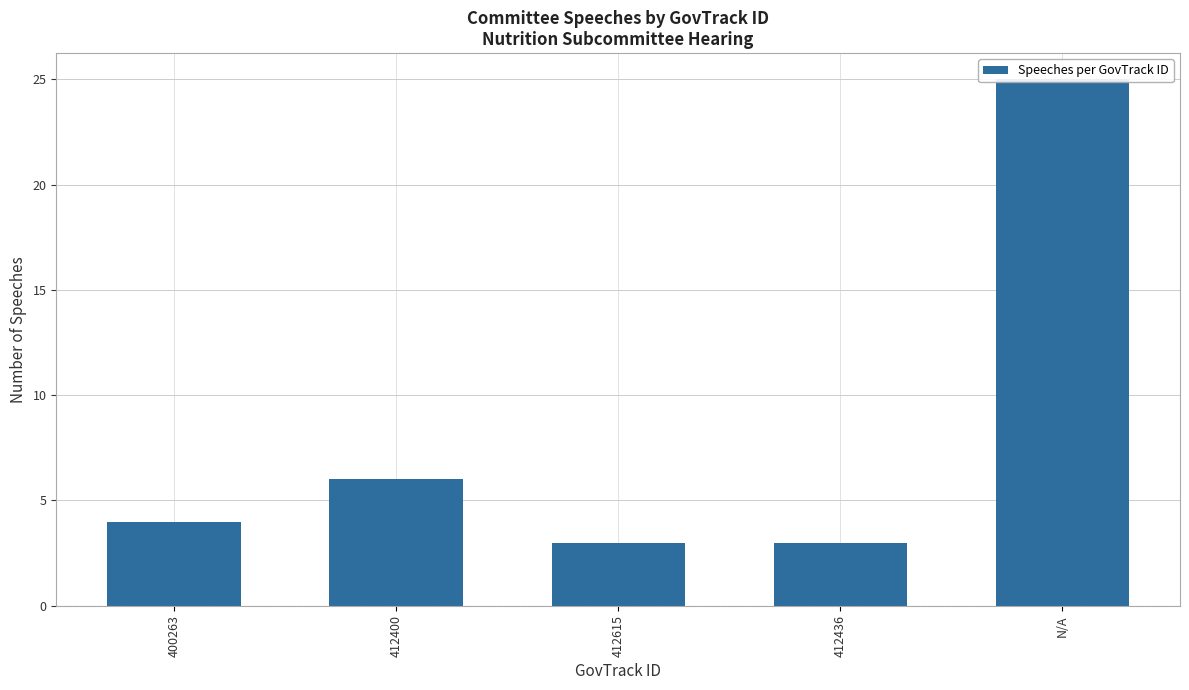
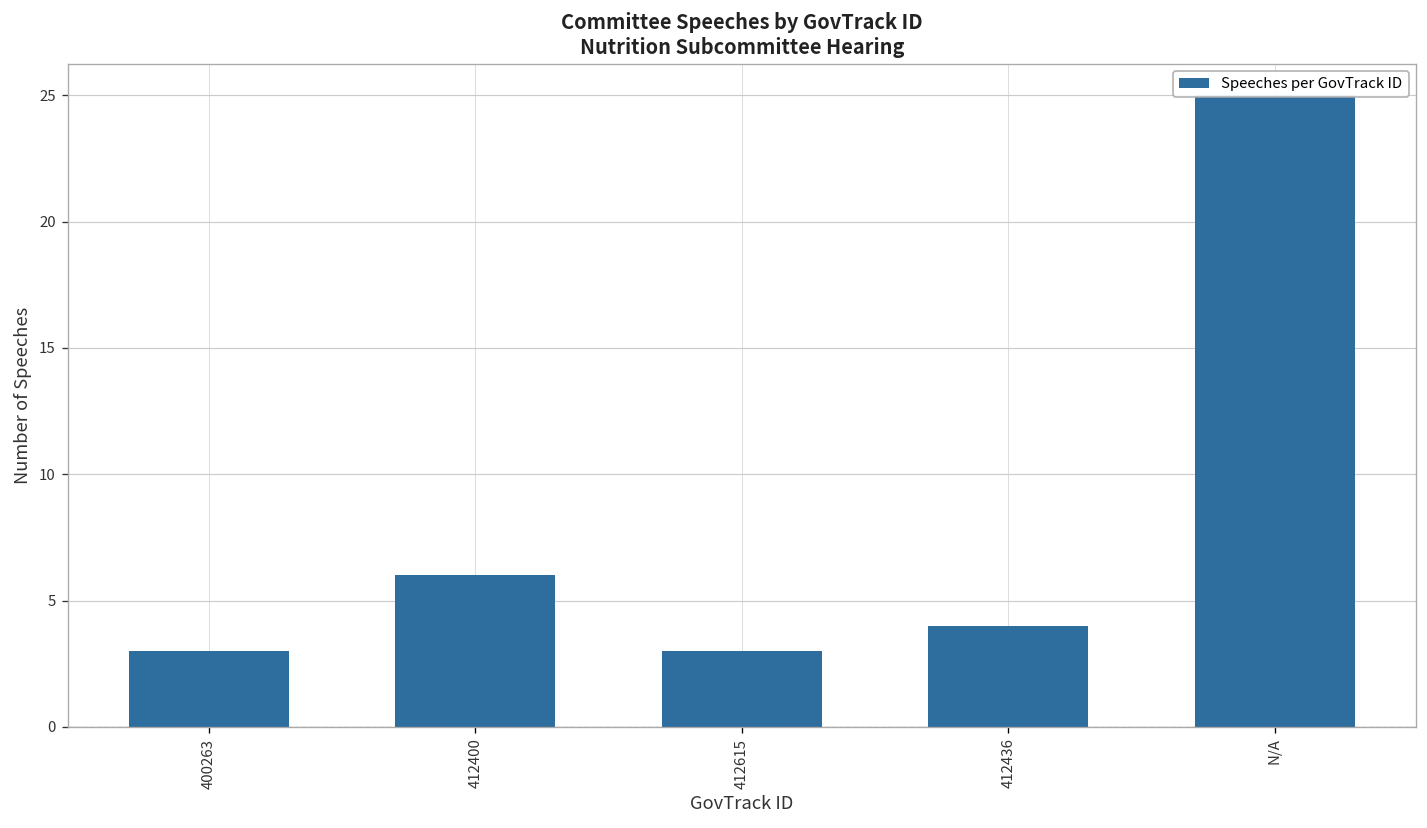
400263: 4 -> 3
412436: 3 -> 4
